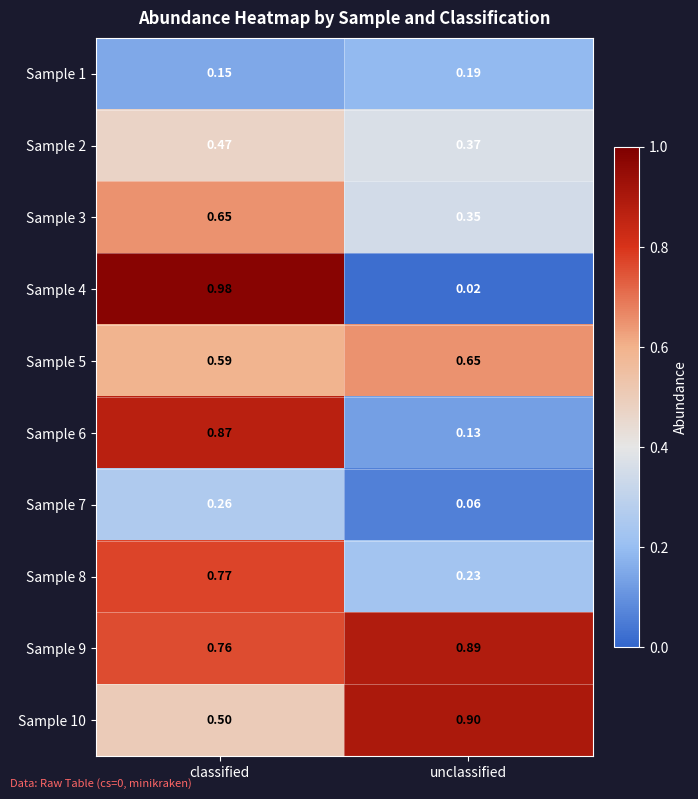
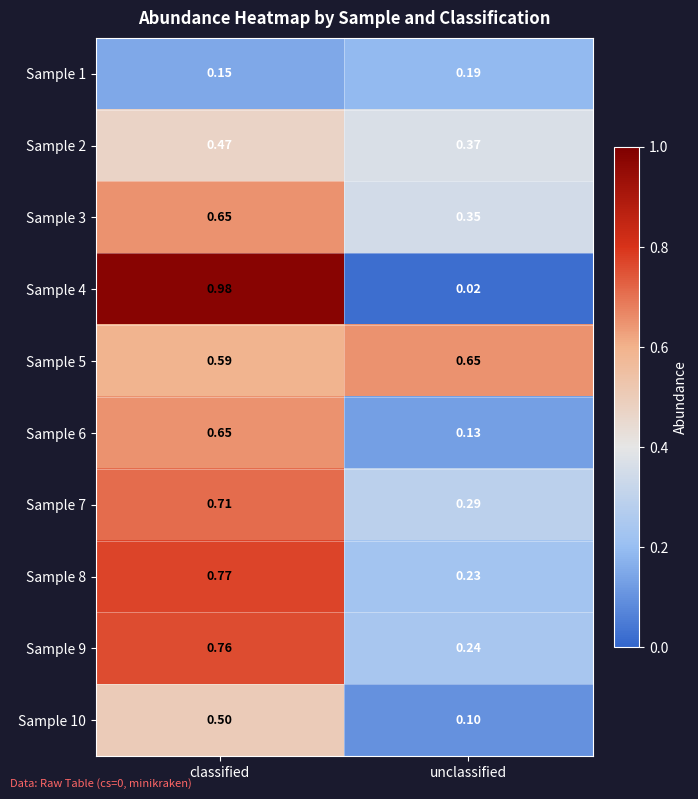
Sample 6, classified: 0.87 -> 0.65
Sample 7, classified: 0.26 -> 0.71
Sample 7, unclassified: 0.06 -> 0.29
Sample 9, unclassified: 0.89 -> 0.24
Sample 10, unclassified: 0.90 -> 0.10
